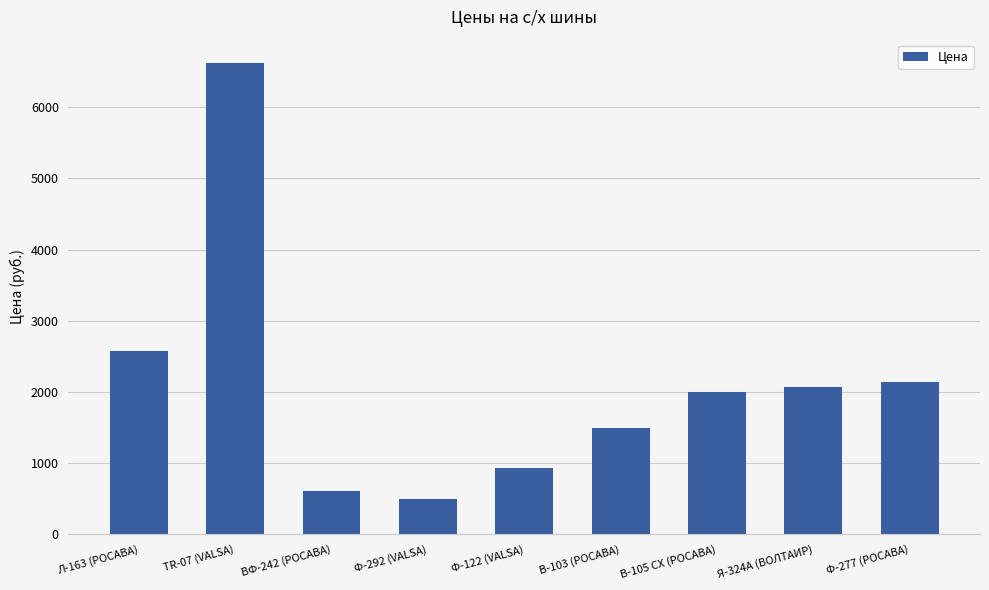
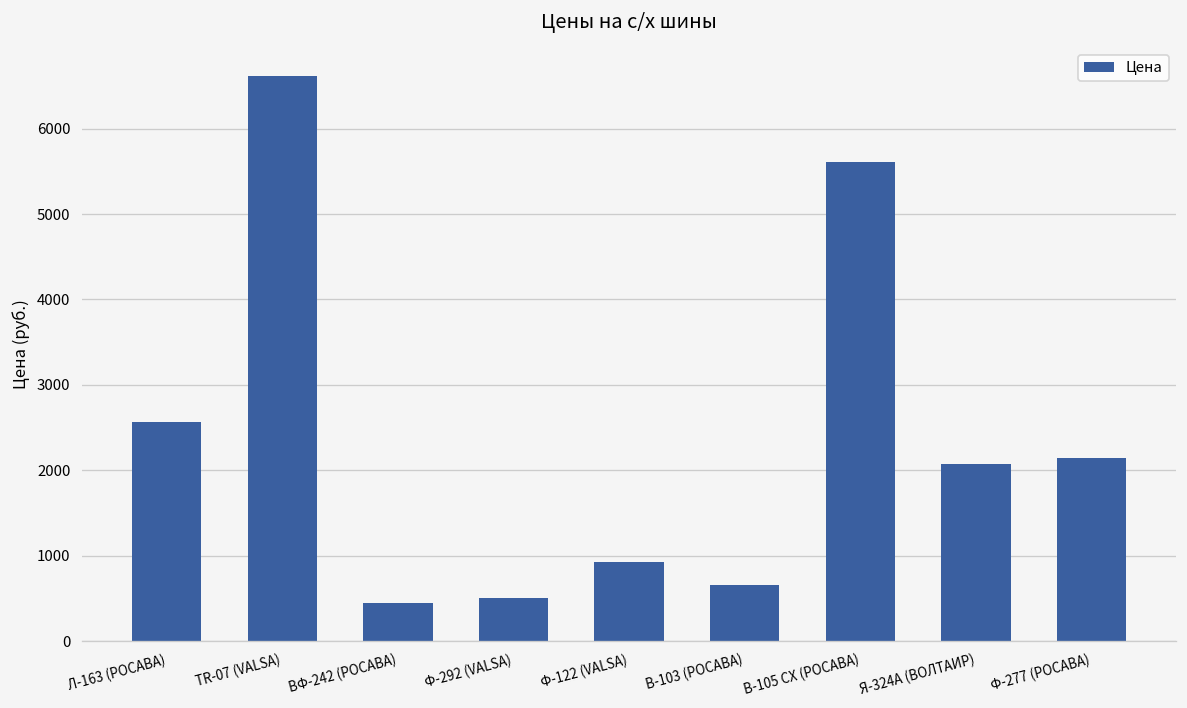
ВФ-242 (РОСАВА): 600 -> 400
В-103 (РОСАВА): 1500 -> 700
В-105 СХ (РОСАВА): 2000 -> 5600
